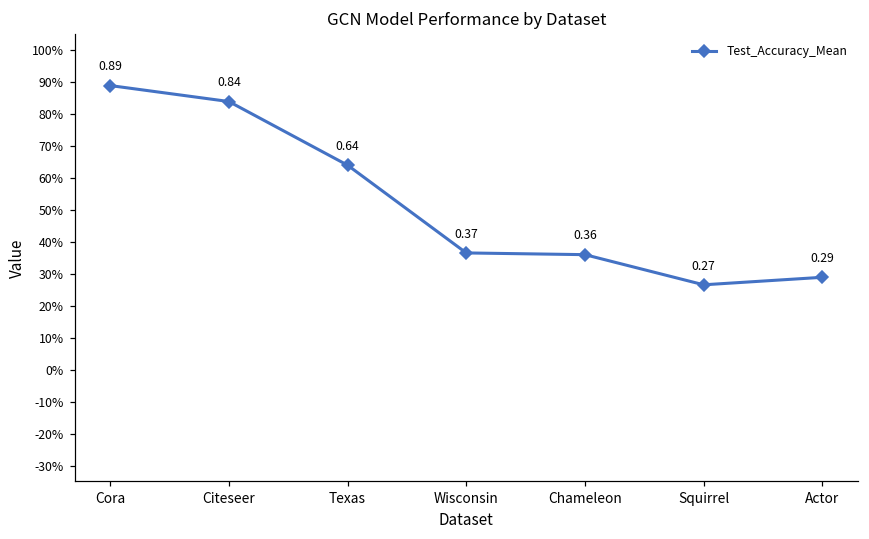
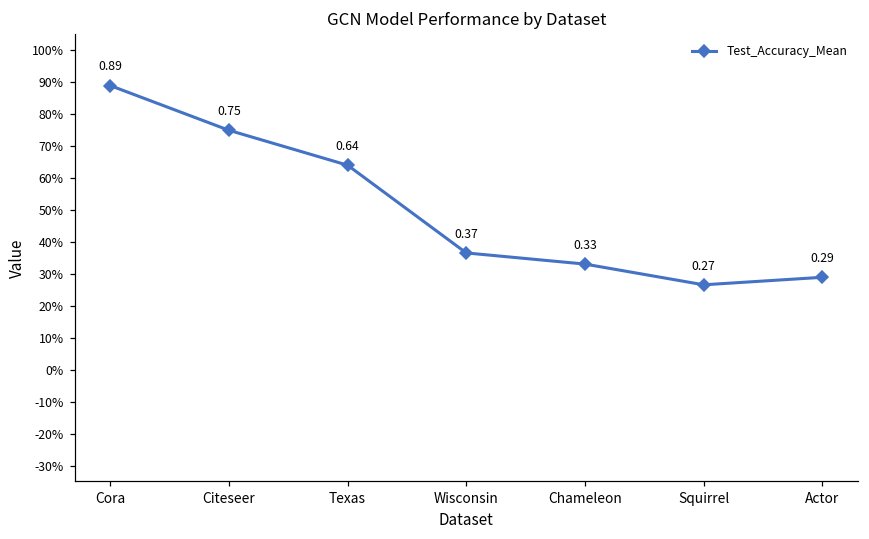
Citeseer: 0.84 -> 0.75
Chameleon: 0.36 -> 0.33
